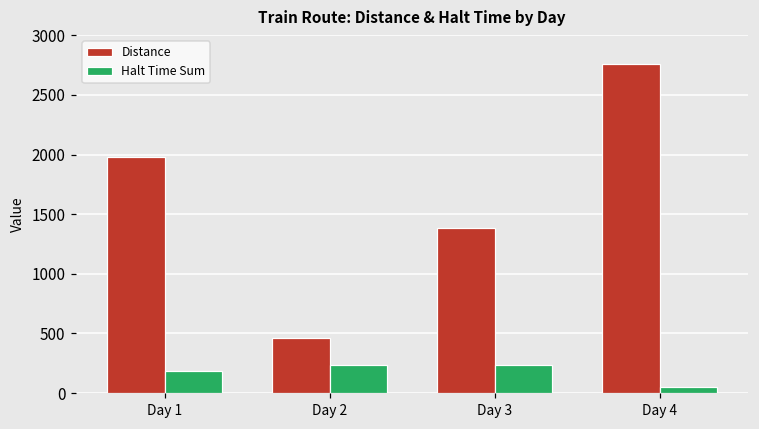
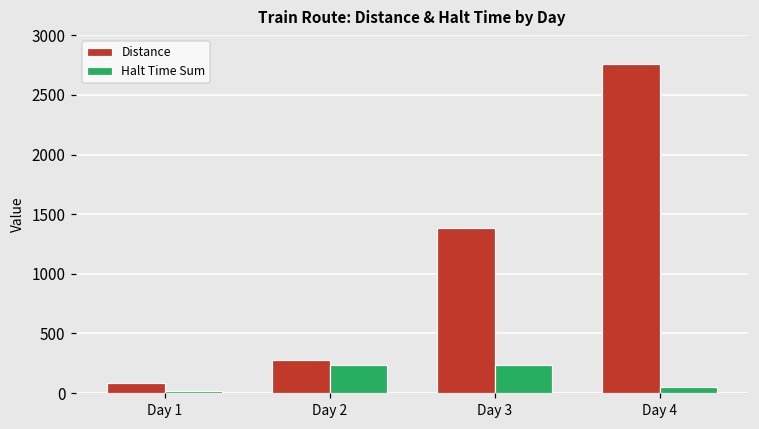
Distance, Day 1: 1980 -> 90
Halt Time Sum, Day 1: 190 -> 20
Distance, Day 2: 460 -> 280
